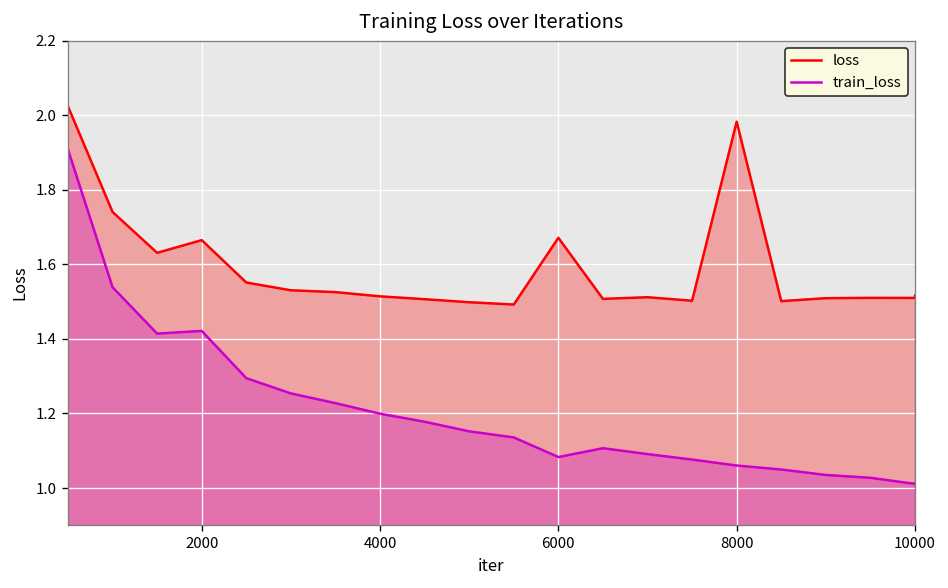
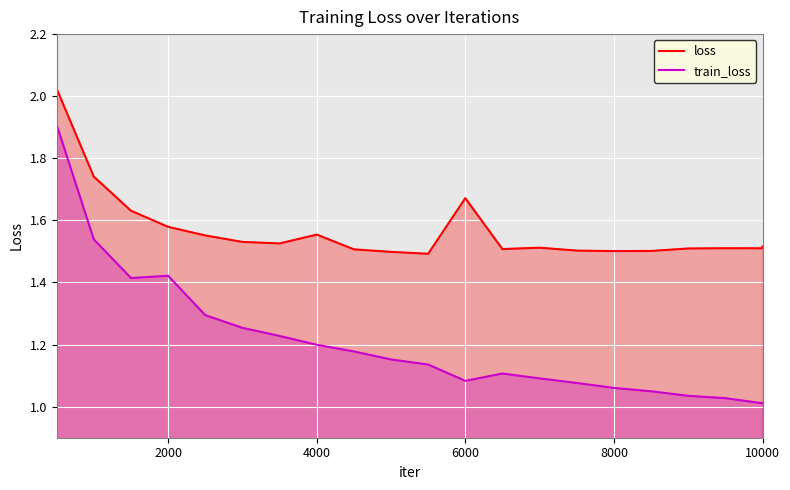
loss, 2000: 1.67 -> 1.58
loss, 4000: 1.51 -> 1.55
loss, 8000: 1.98 -> 1.50
